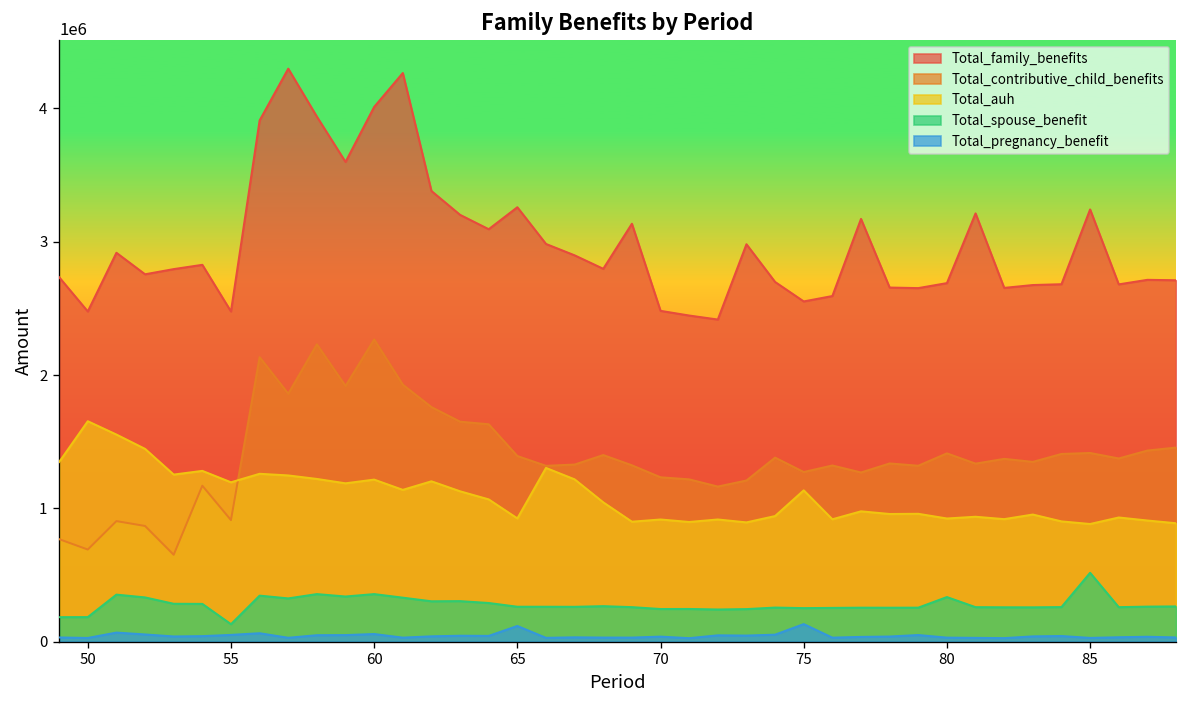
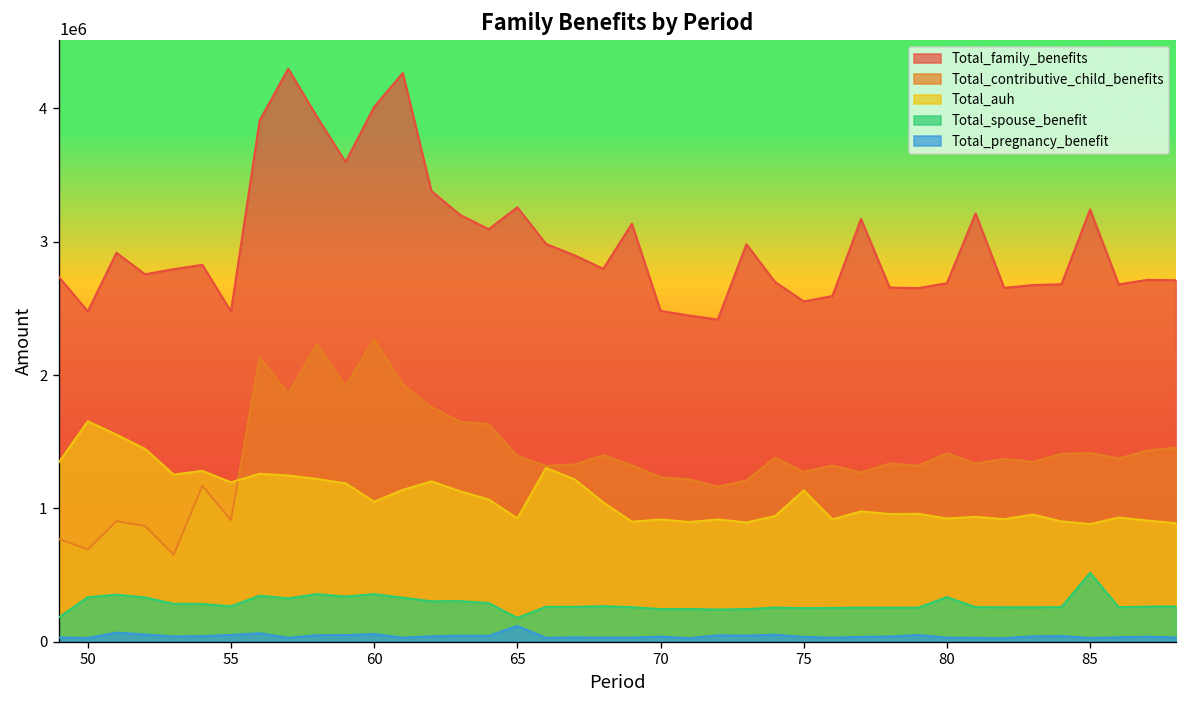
Total_spouse_benefit, 50: 180000 -> 330000
Total_spouse_benefit, 55: 130000 -> 270000
Total_auh, 60: 1220000 -> 1050000
Total_spouse_benefit, 65: 260000 -> 180000
Total_pregnancy_benefit, 75: 130000 -> 40000
